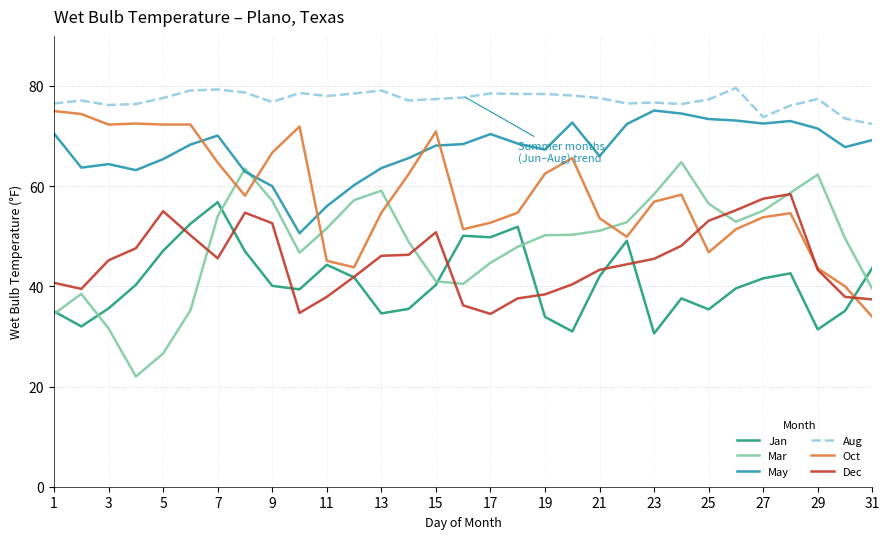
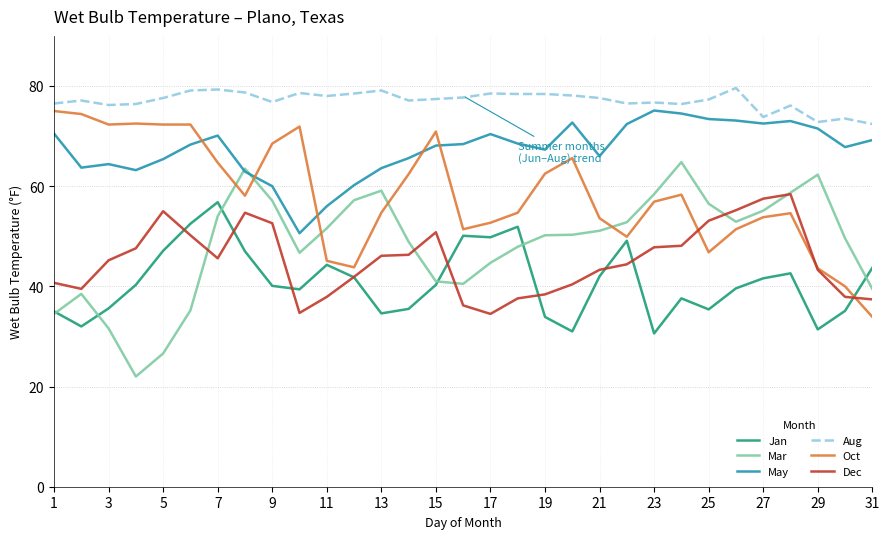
Oct, 9: 67 -> 69
Dec, 23: 46 -> 48
Aug, 29: 77 -> 73
